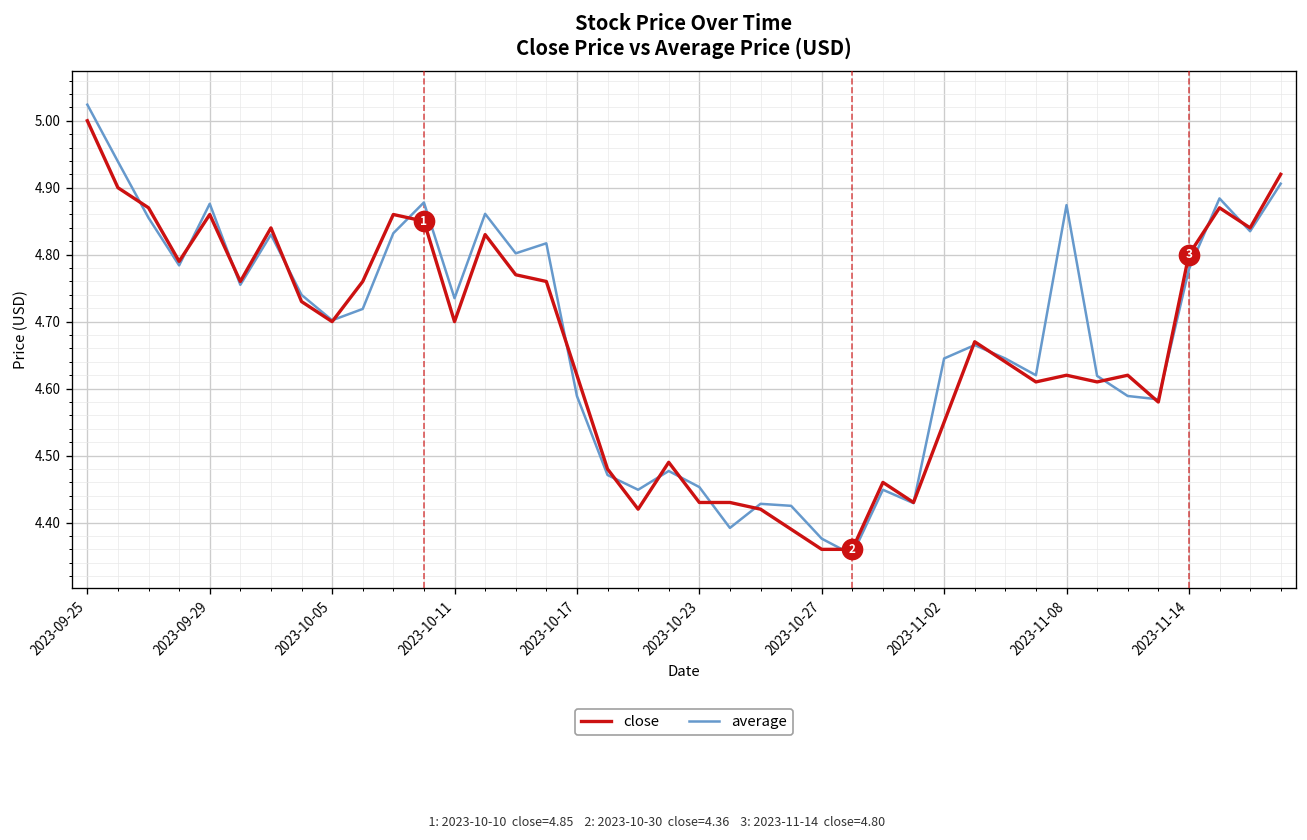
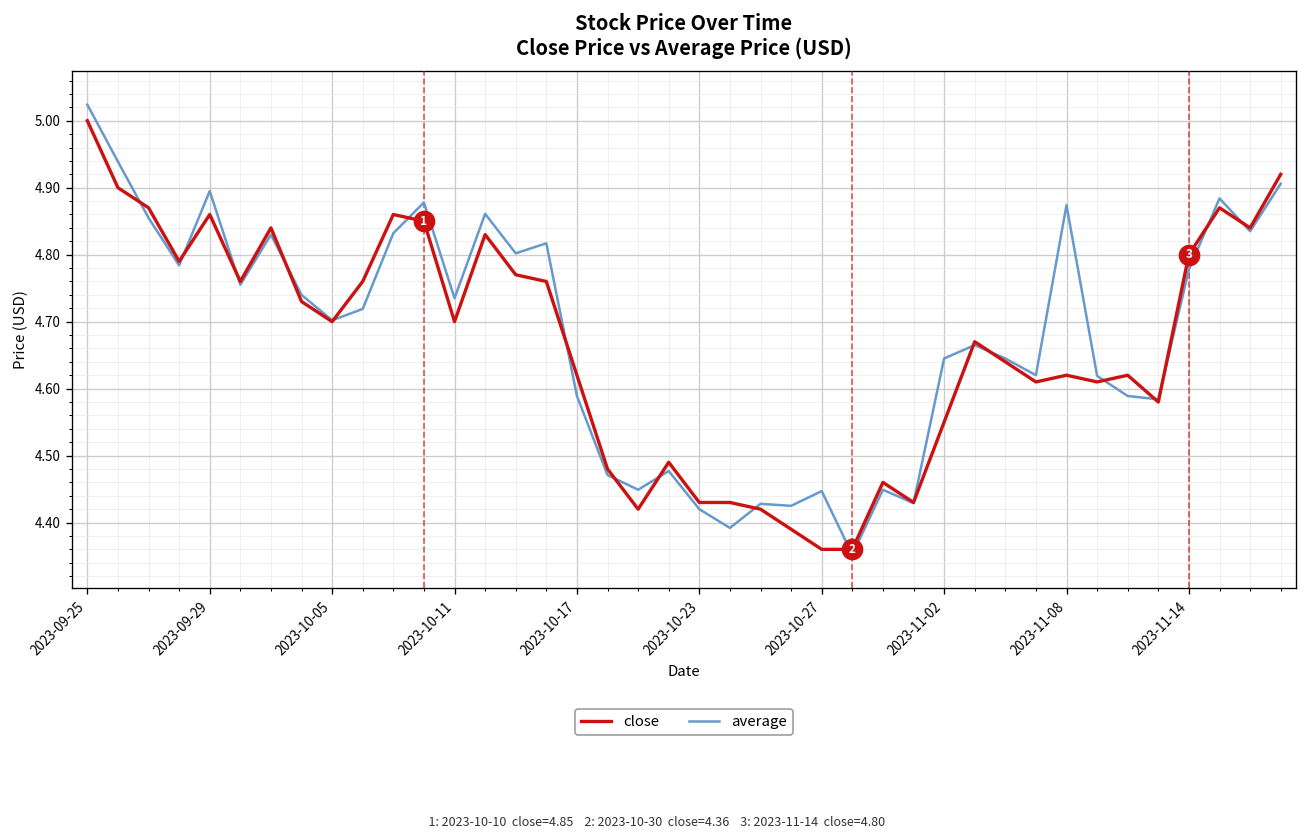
average, 2023-09-29: 4.88 -> 4.90
average, 2023-10-23: 4.45 -> 4.42
average, 2023-10-27: 4.38 -> 4.45
